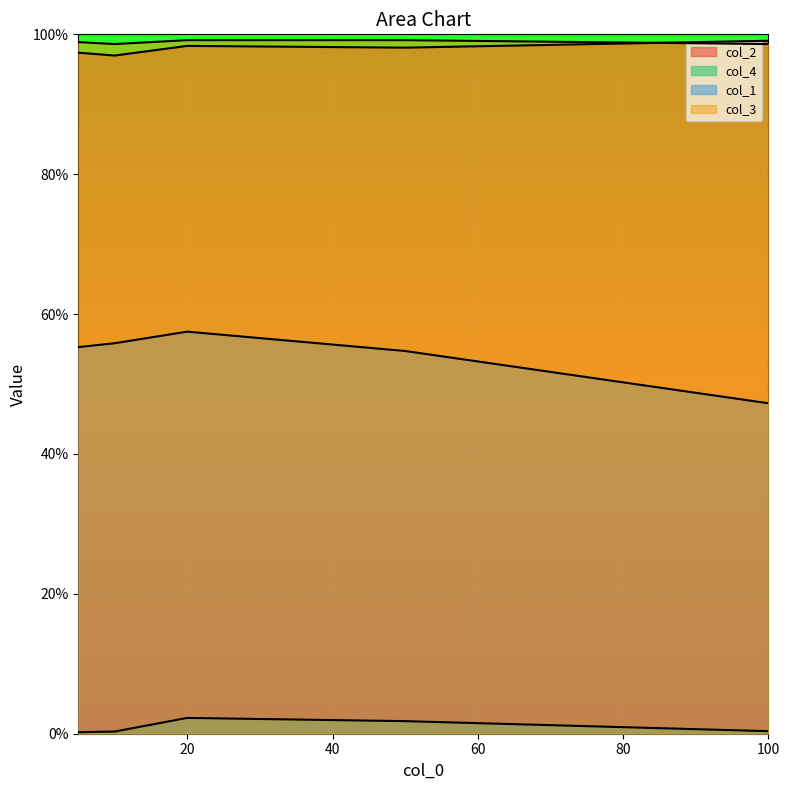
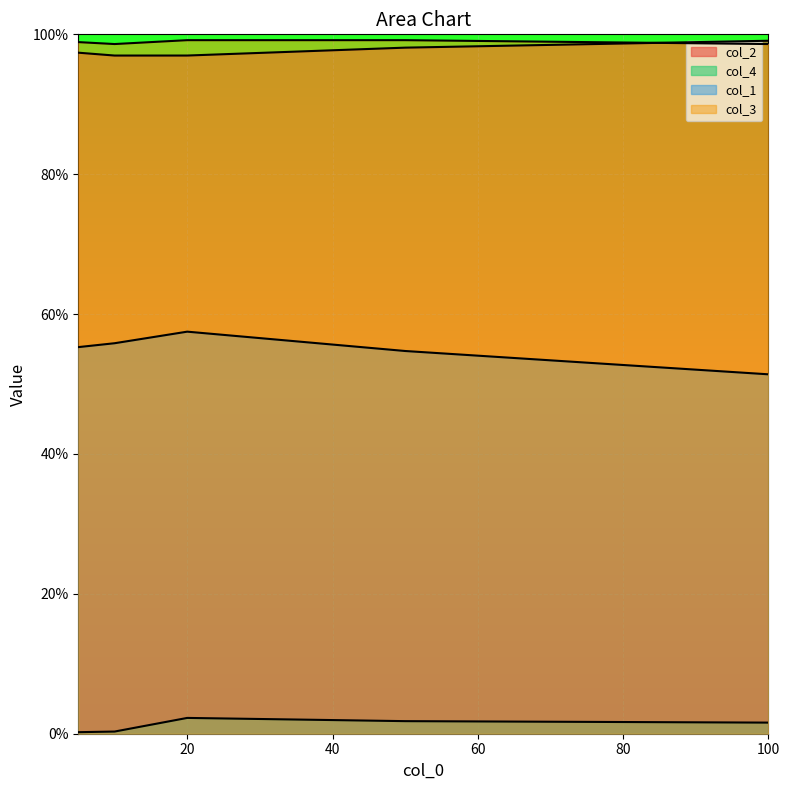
col_2, 20: 98% -> 97%
col_4, 100: 0% -> 2%
col_1, 100: 47% -> 51%
